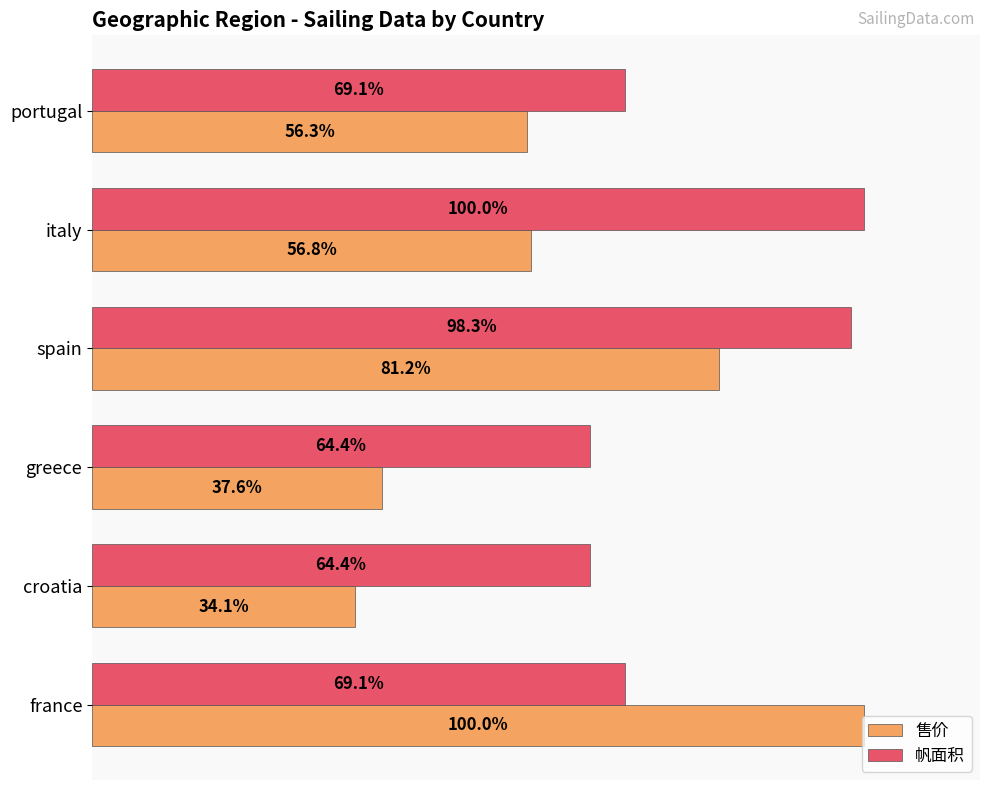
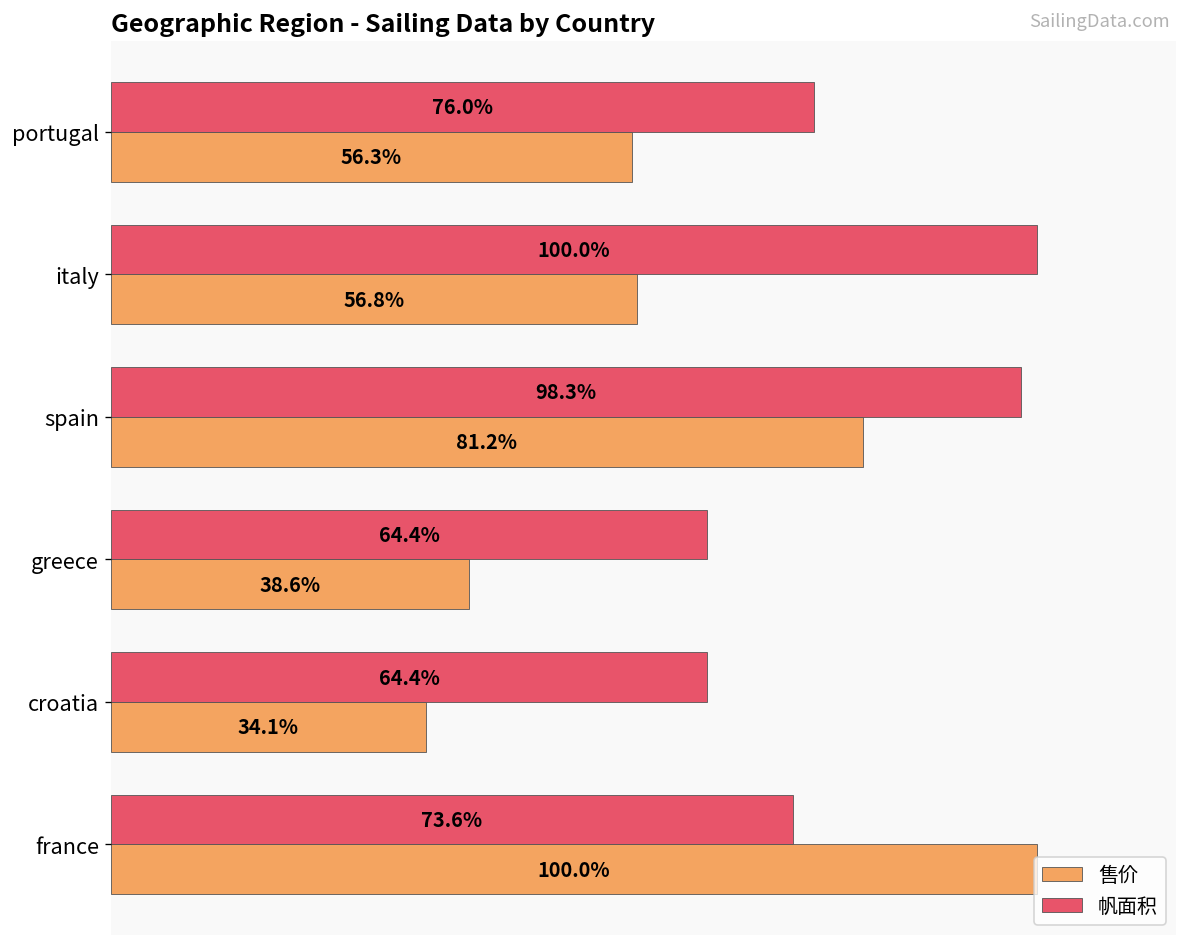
帆面积, portugal: 69.1% -> 76.0%
售价, greece: 37.6% -> 38.6%
帆面积, france: 69.1% -> 73.6%
